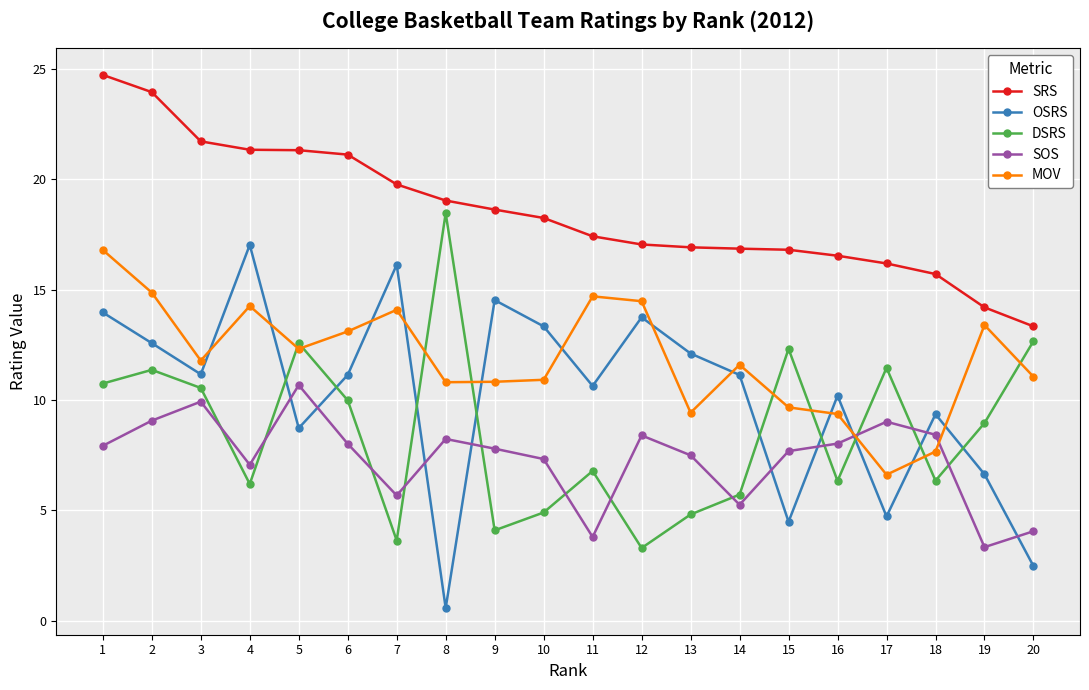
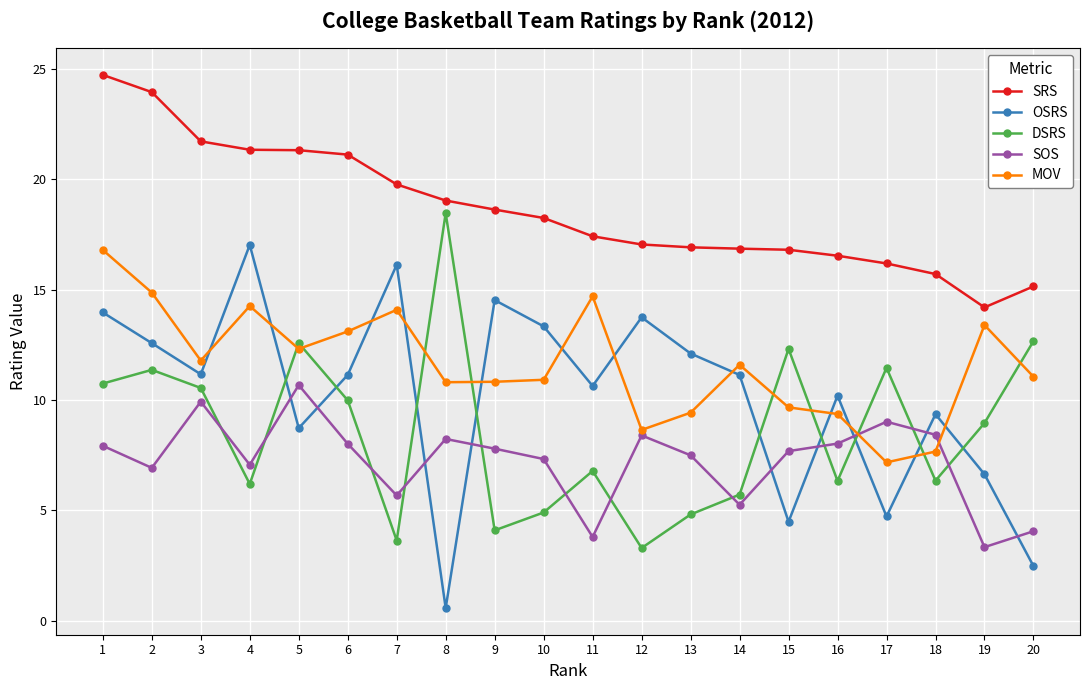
SOS, 2: 9.1 -> 6.9
MOV, 12: 14.5 -> 8.7
MOV, 17: 6.6 -> 7.2
SRS, 20: 13.3 -> 15.2
